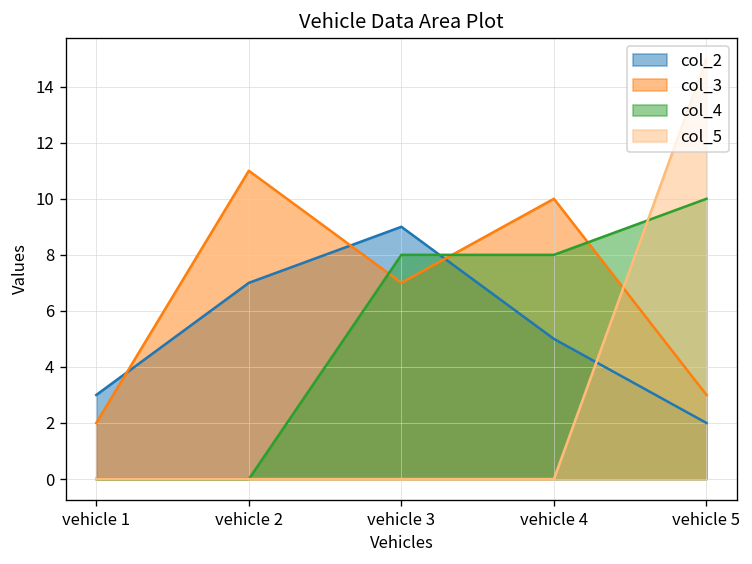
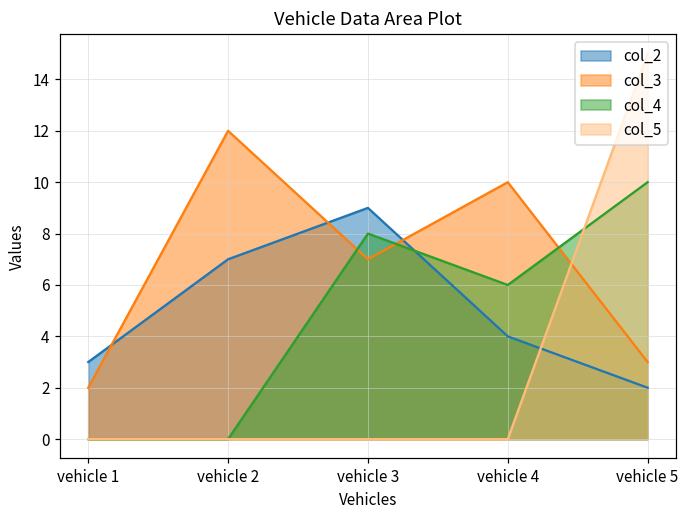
col_3, vehicle 2: 11 -> 12
col_2, vehicle 4: 5 -> 4
col_4, vehicle 4: 8 -> 6
